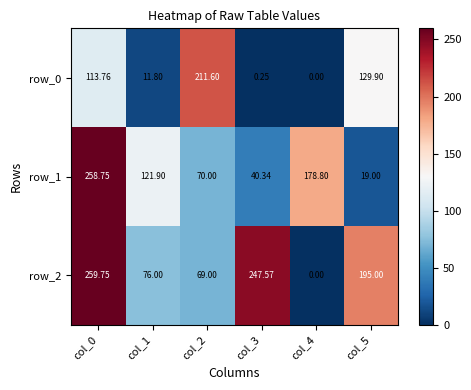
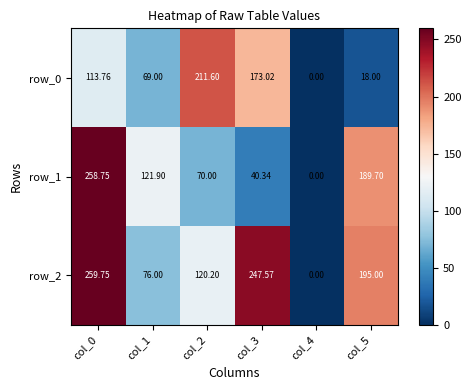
row_0, col_1: 11.80 -> 69.00
row_0, col_3: 0.25 -> 173.02
row_0, col_5: 129.90 -> 18.00
row_1, col_4: 178.80 -> 0.00
row_1, col_5: 19.00 -> 189.70
row_2, col_2: 69.00 -> 120.20
